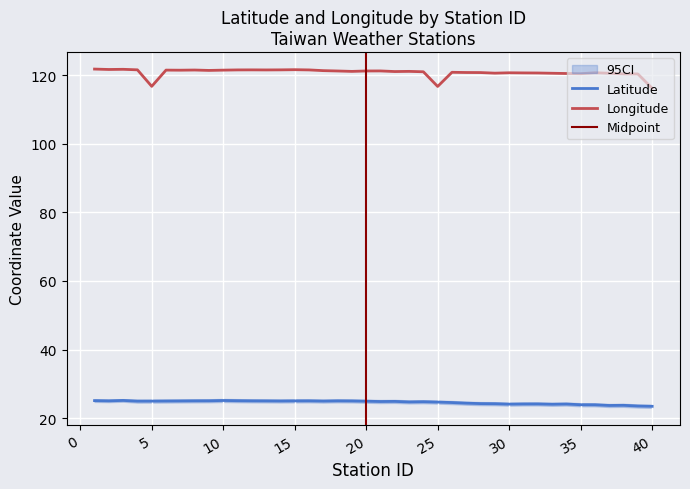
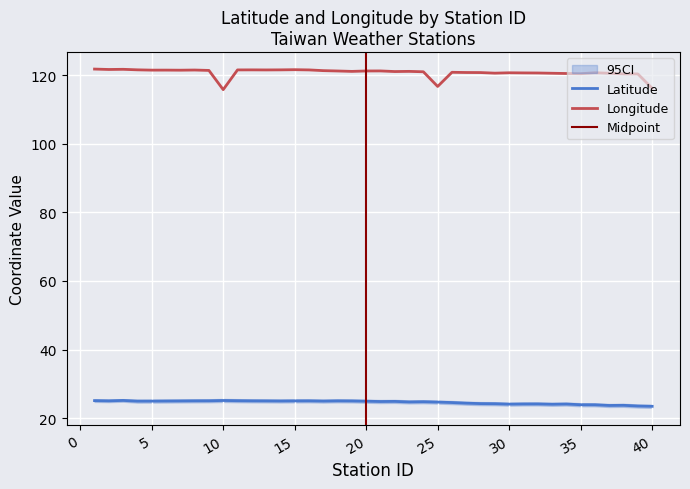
Longitude, 5: 117 -> 121
Longitude, 10: 121 -> 116
